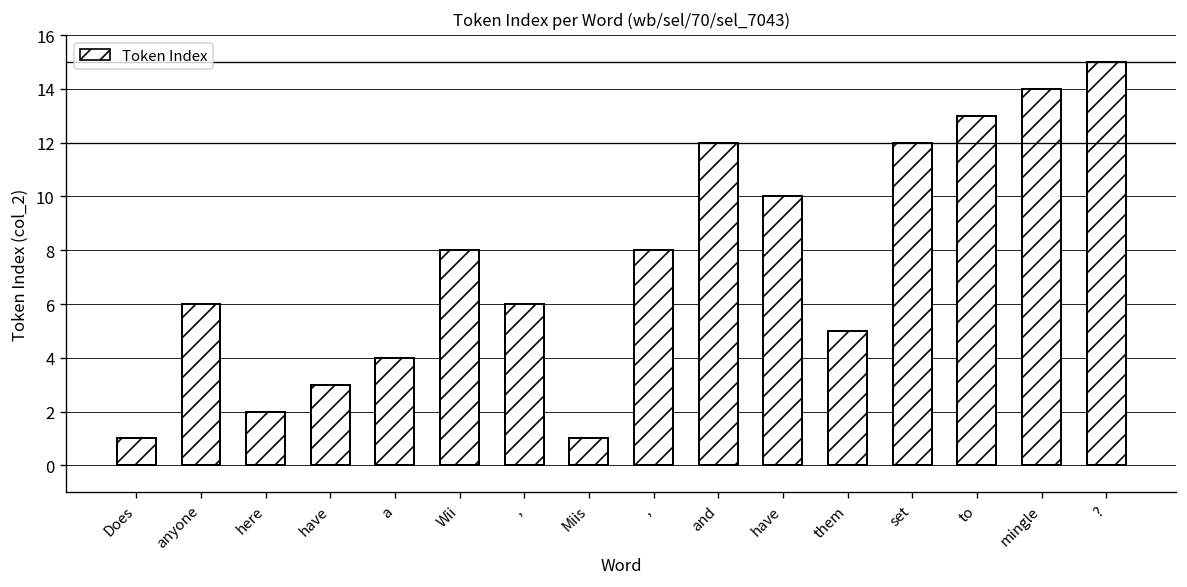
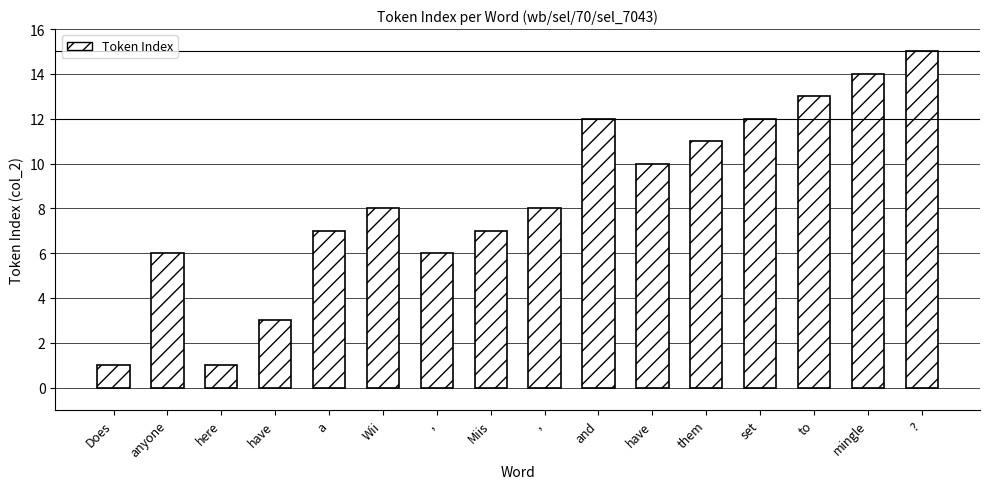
here: 2 -> 1
a: 4 -> 7
Miis: 1 -> 7
them: 5 -> 11
